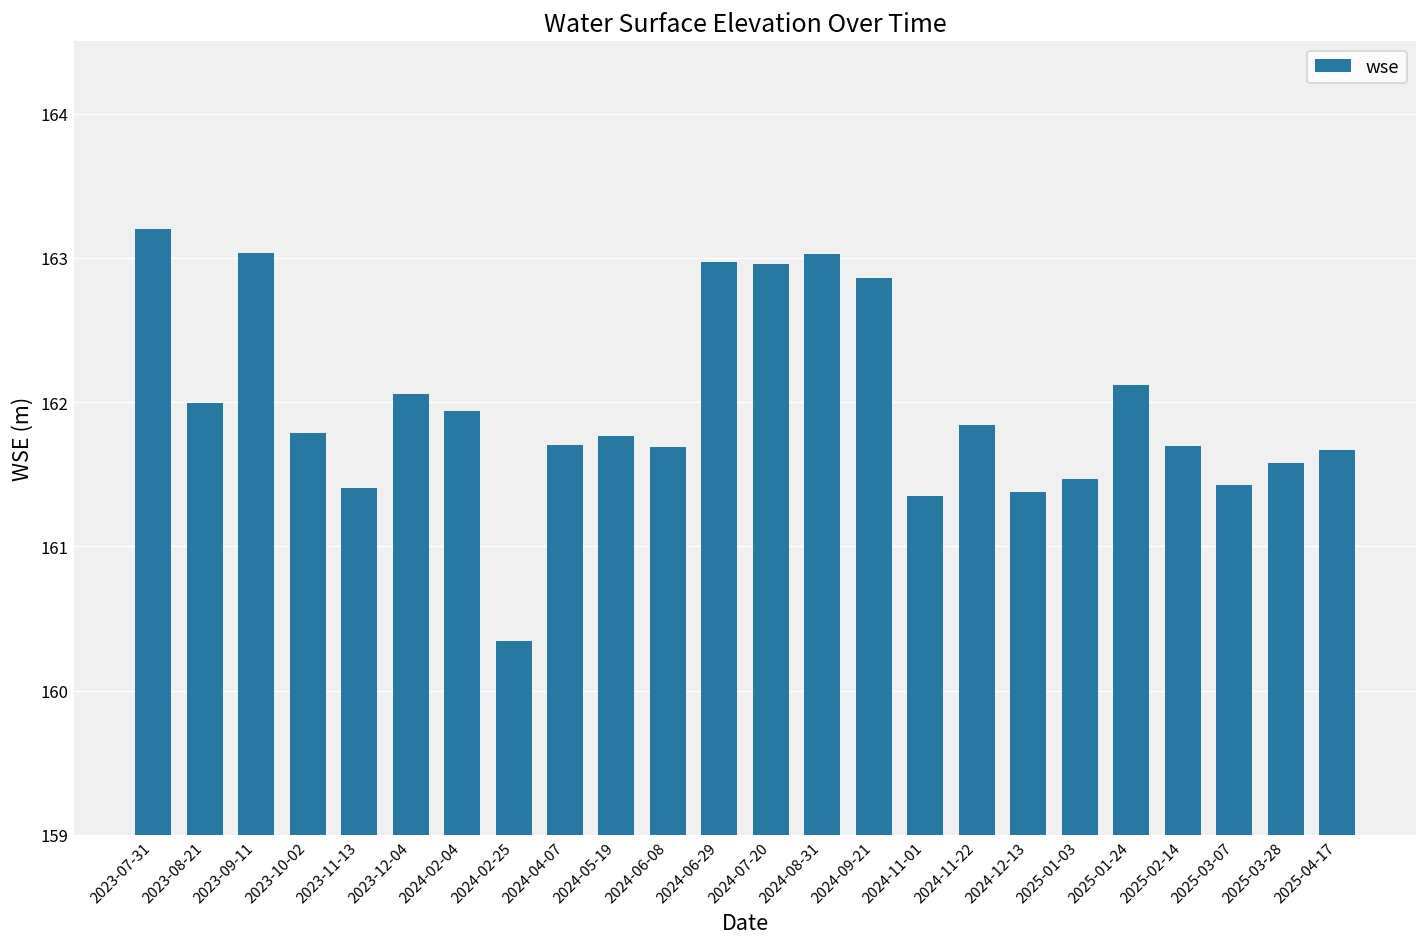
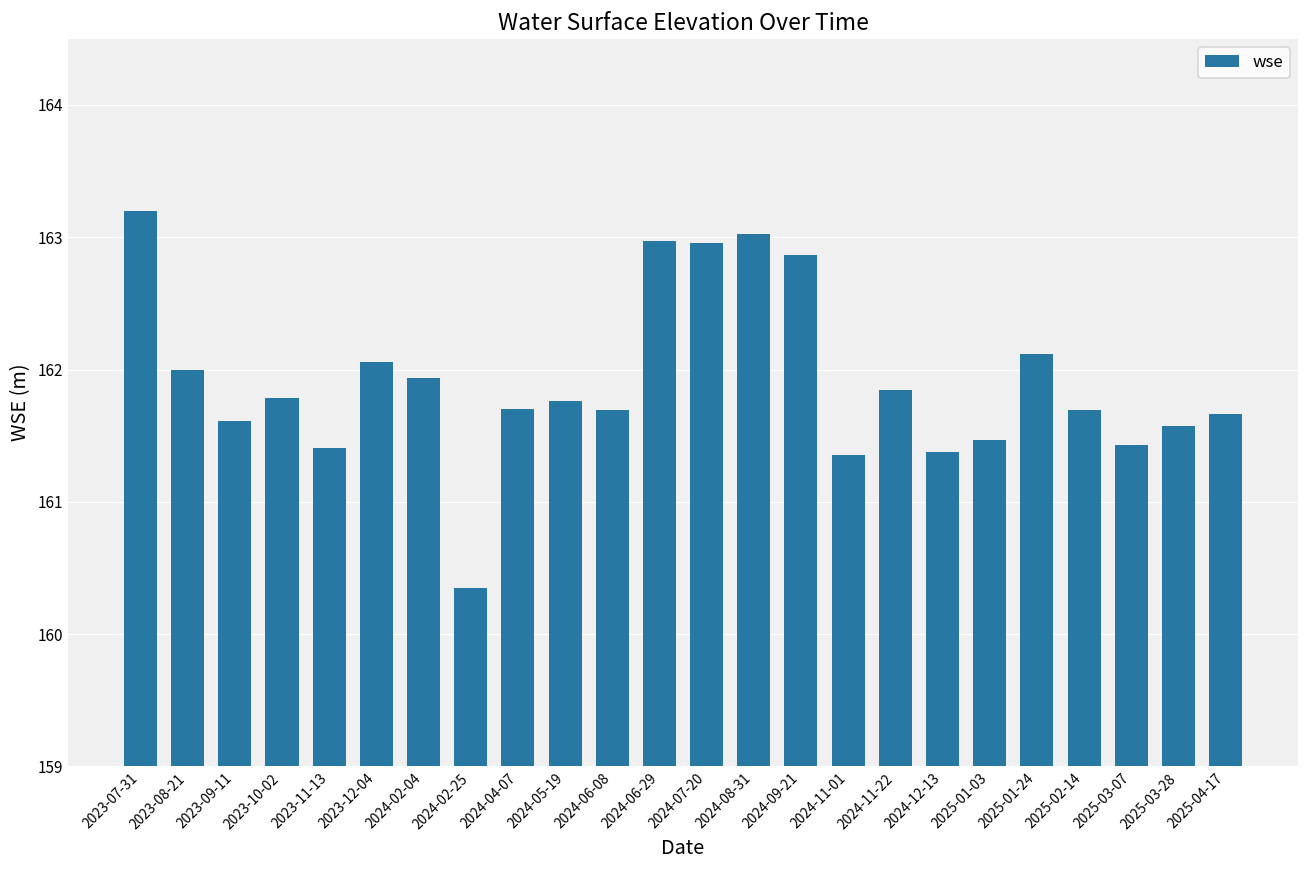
2023-09-11: 163.03 -> 161.61
